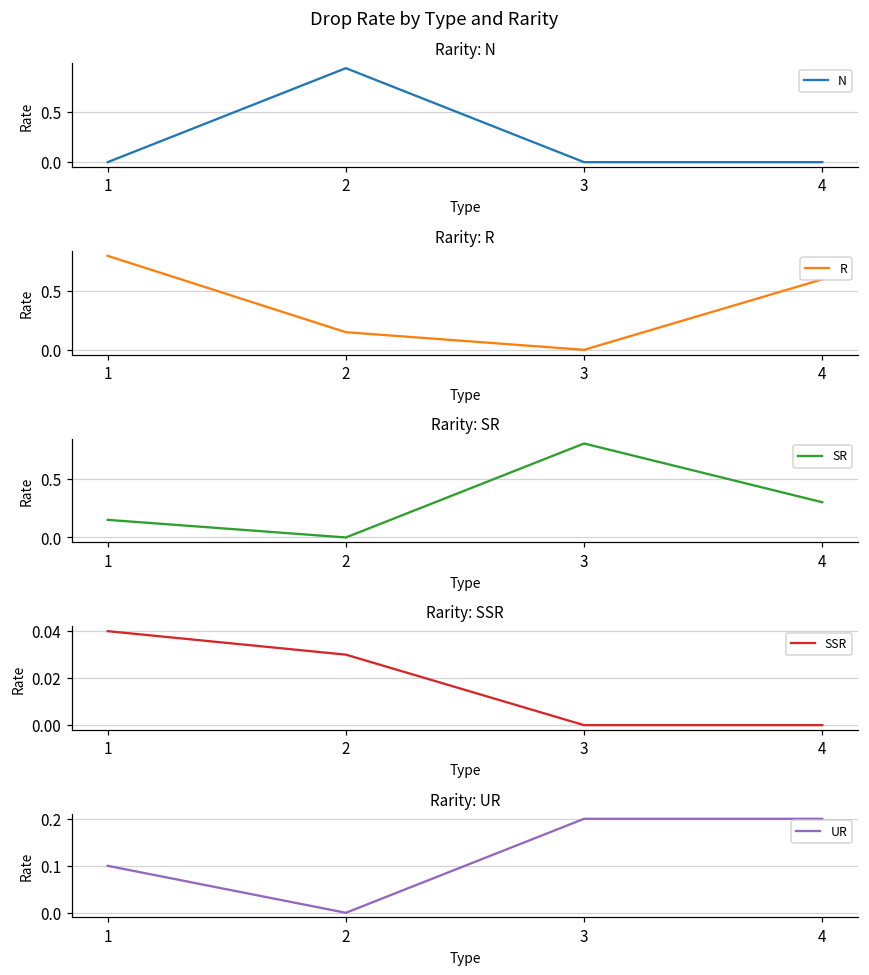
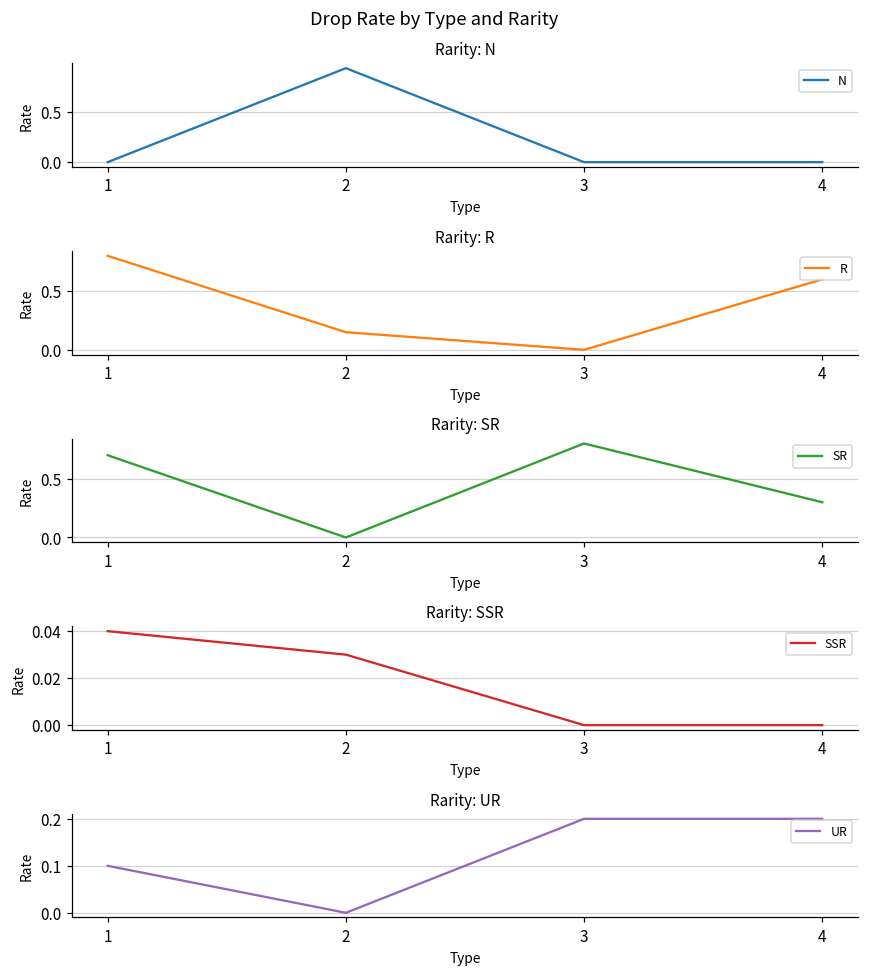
Rarity: SR, 1: 0.15 -> 0.70
